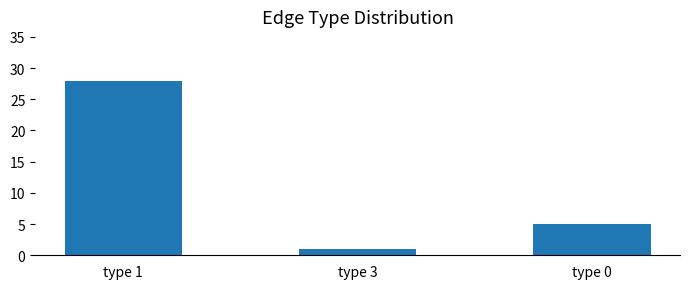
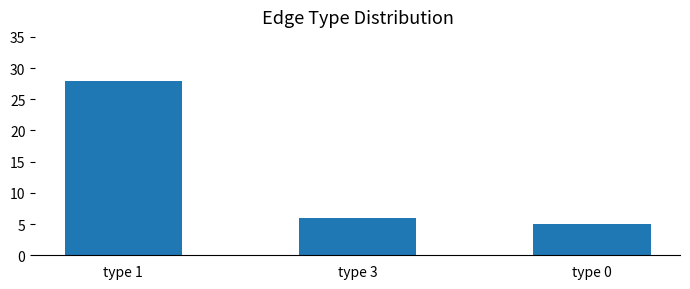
type 3: 1 -> 6
